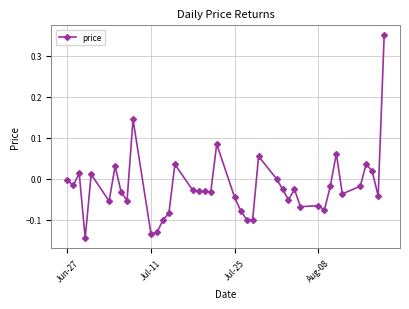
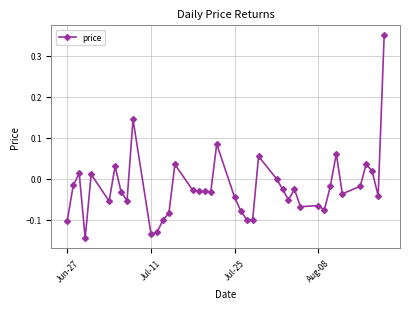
Jun-27: 0.00 -> -0.10
